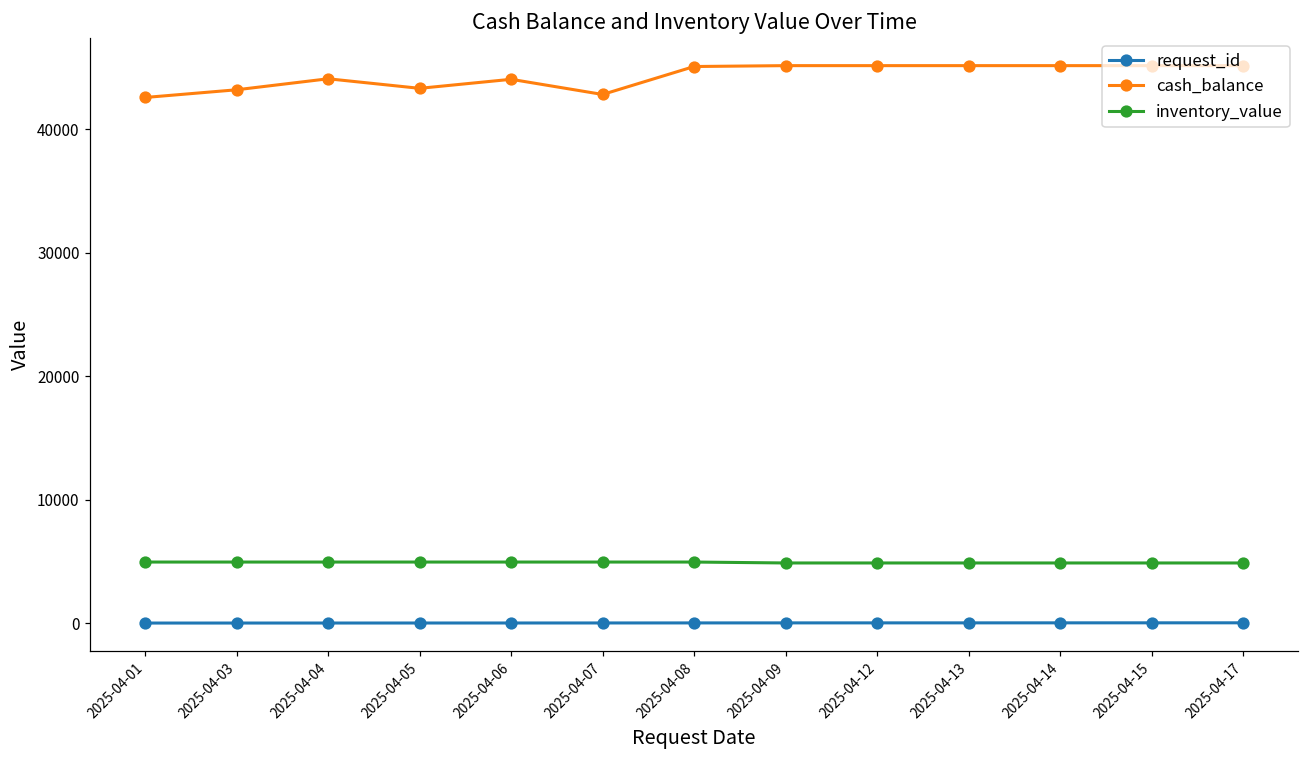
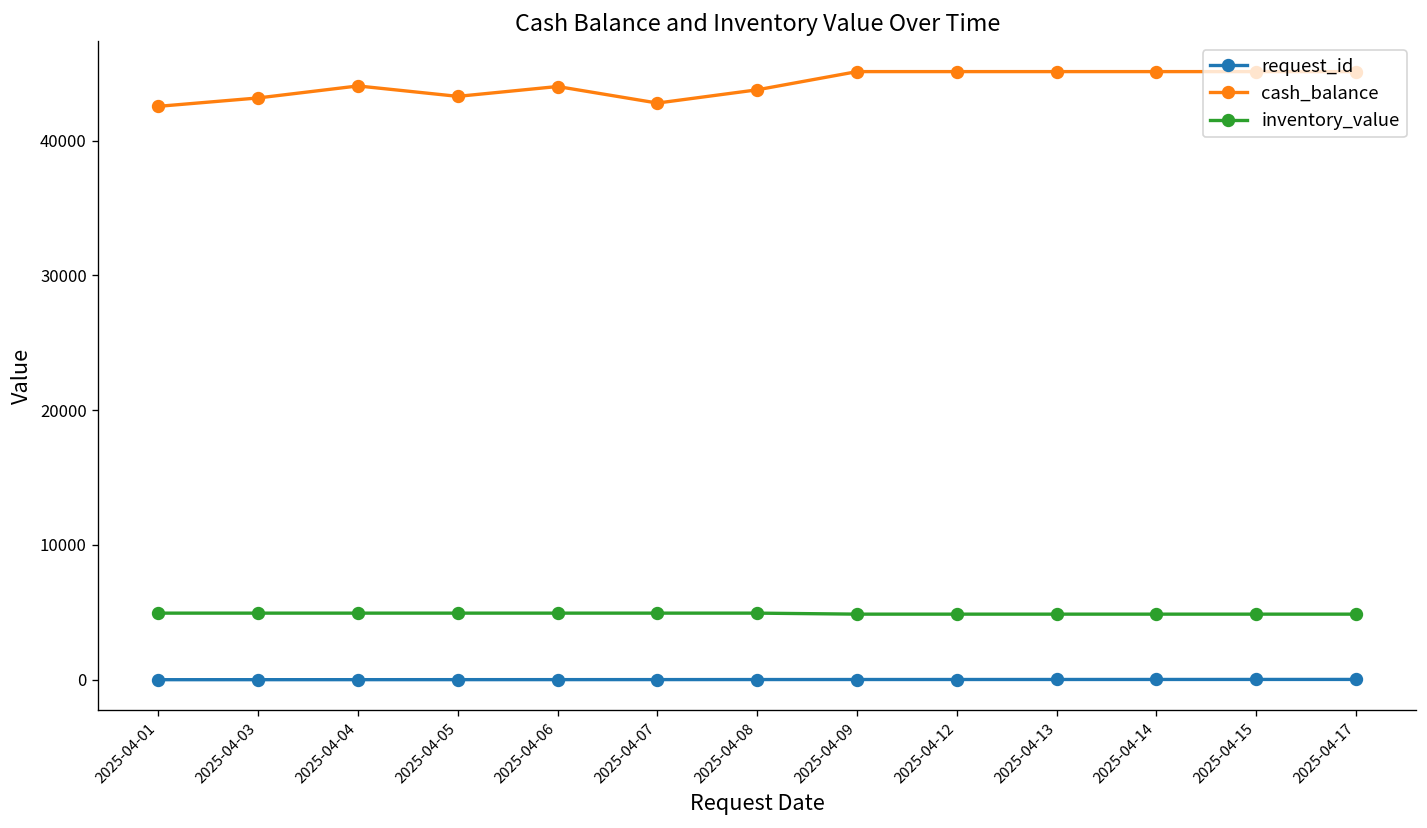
cash_balance, 2025-04-08: 45100 -> 43800
